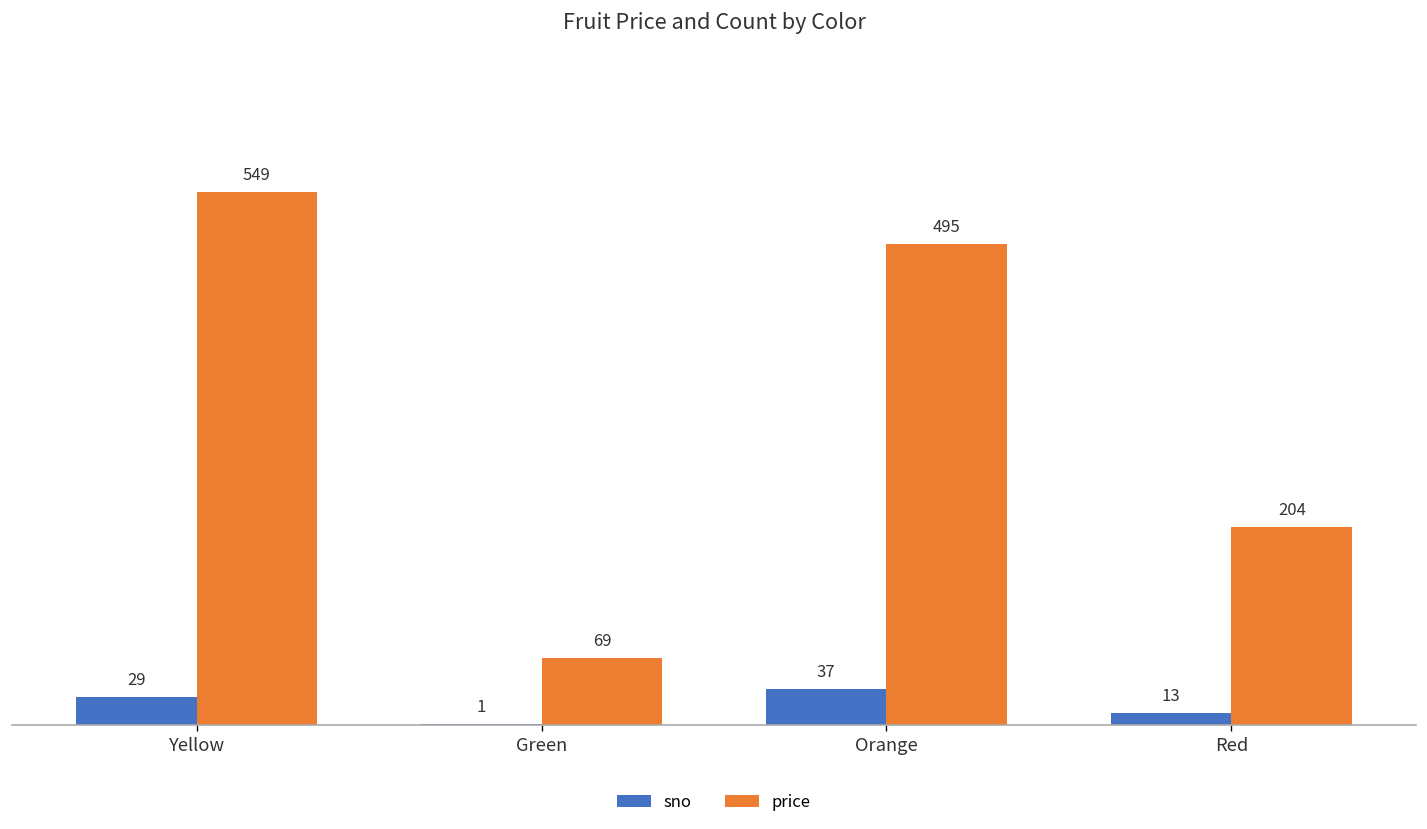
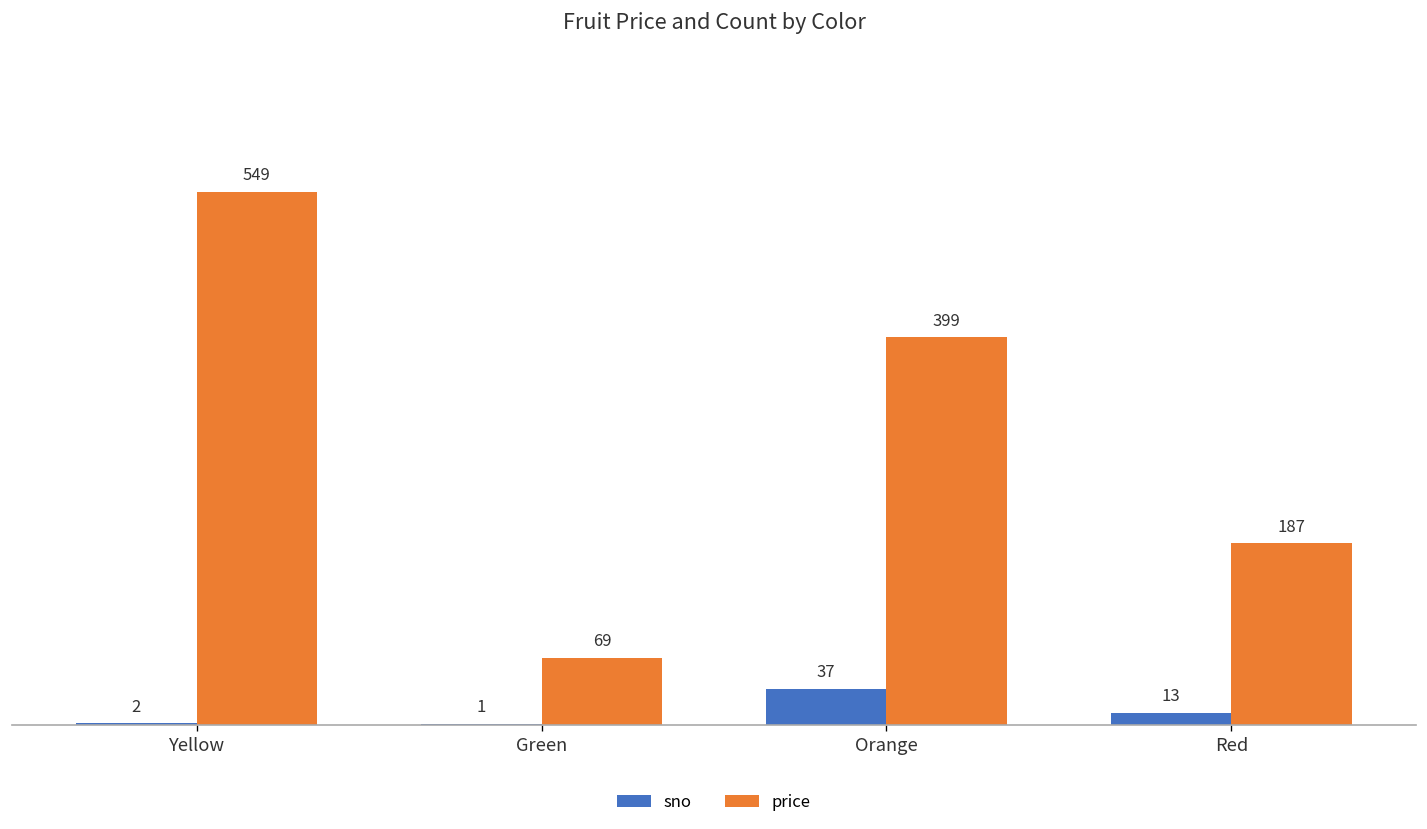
sno, Yellow: 29 -> 2
price, Orange: 495 -> 399
price, Red: 204 -> 187
